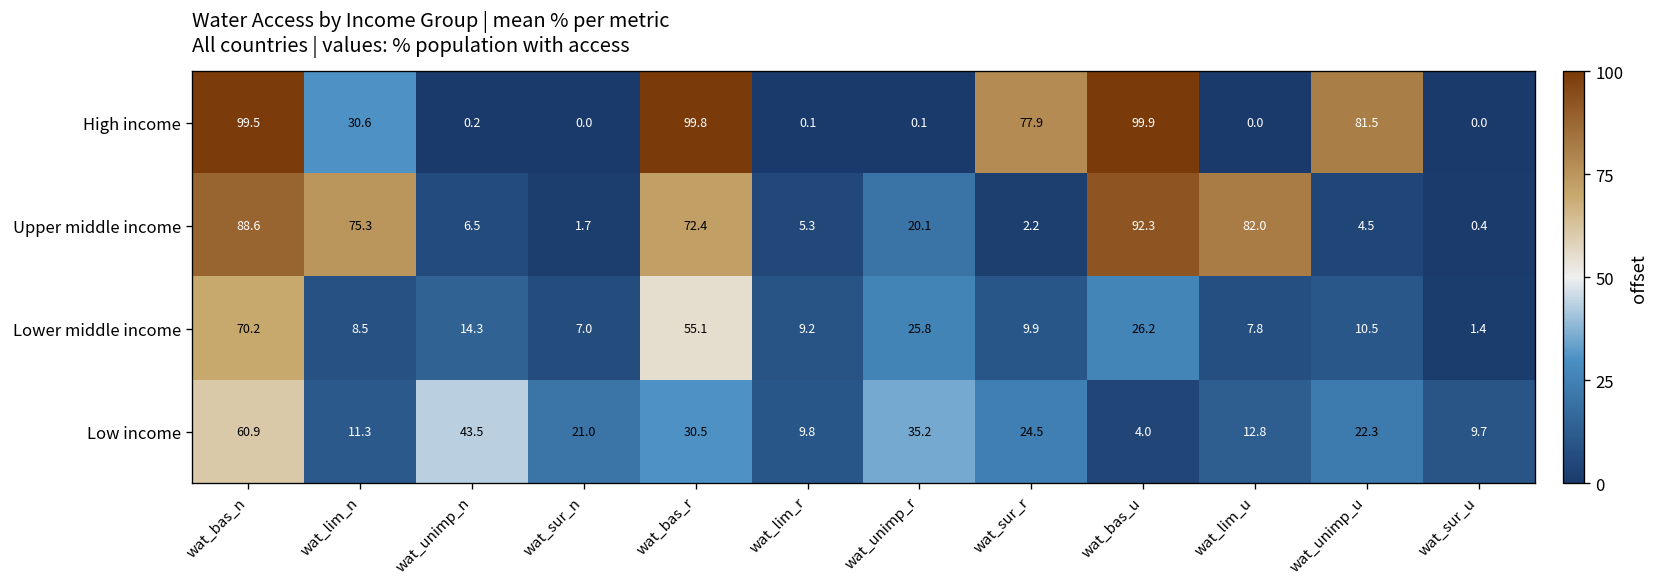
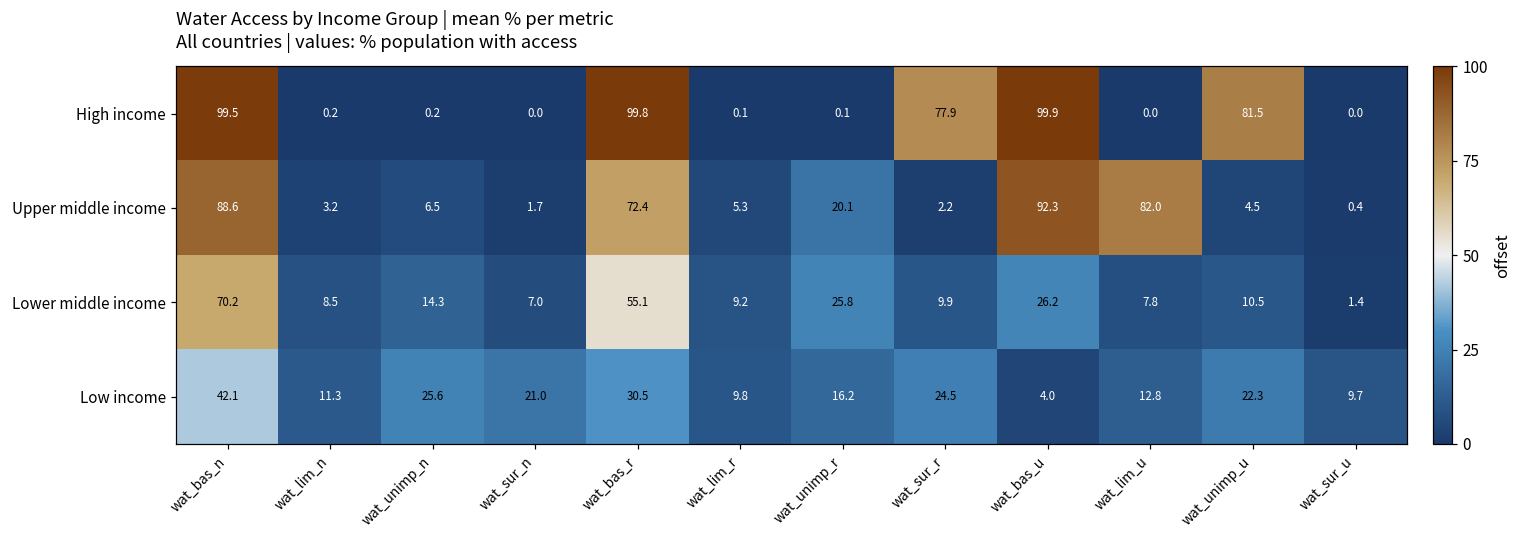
High income, wat_lim_n: 30.6 -> 0.2
Upper middle income, wat_lim_n: 75.3 -> 3.2
Low income, wat_bas_n: 60.9 -> 42.1
Low income, wat_unimp_n: 43.5 -> 25.6
Low income, wat_unimp_r: 35.2 -> 16.2
